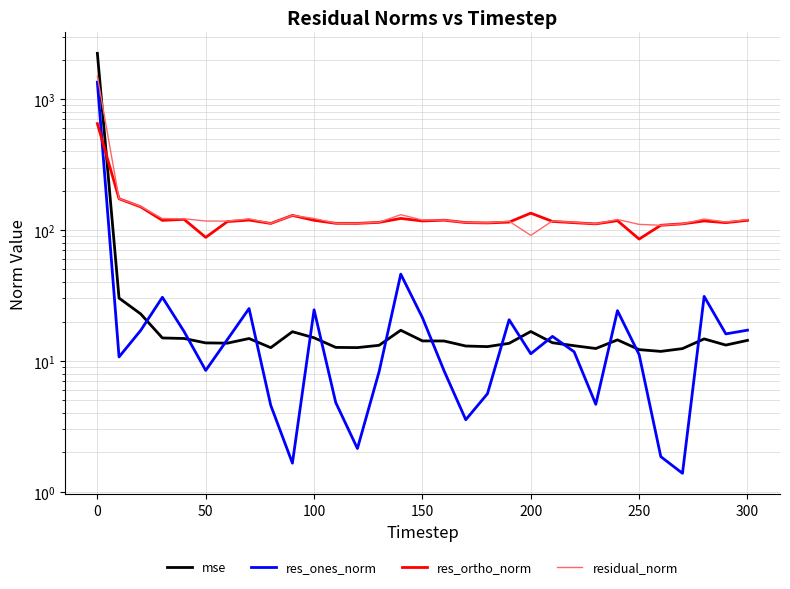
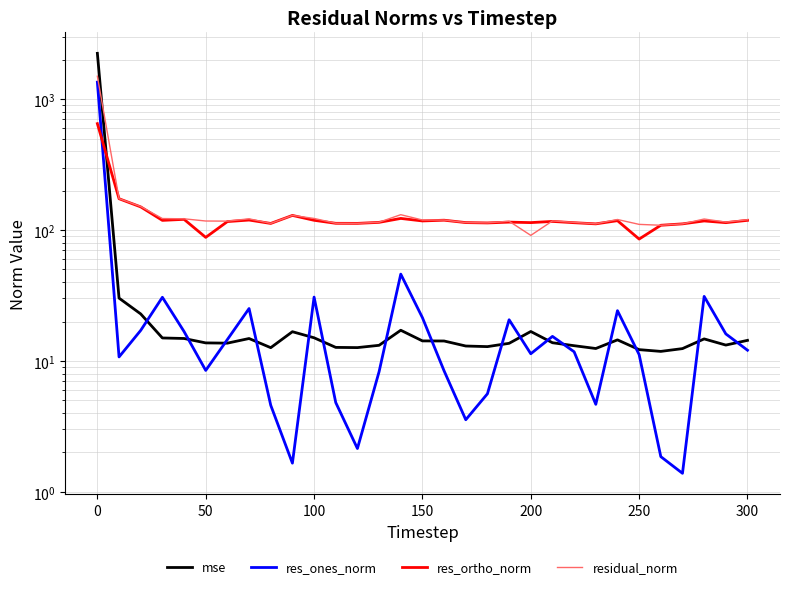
res_ones_norm, 100: 25 -> 31
res_ortho_norm, 200: 130 -> 110
res_ones_norm, 300: 17 -> 12
